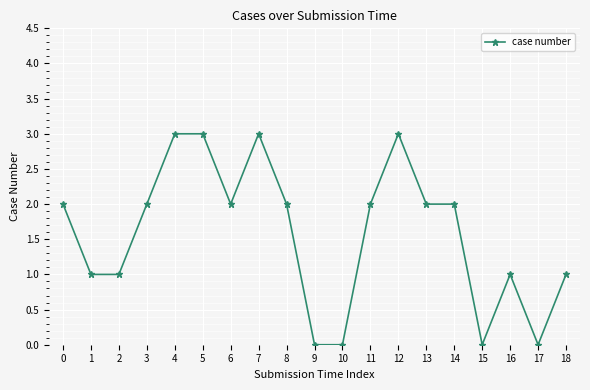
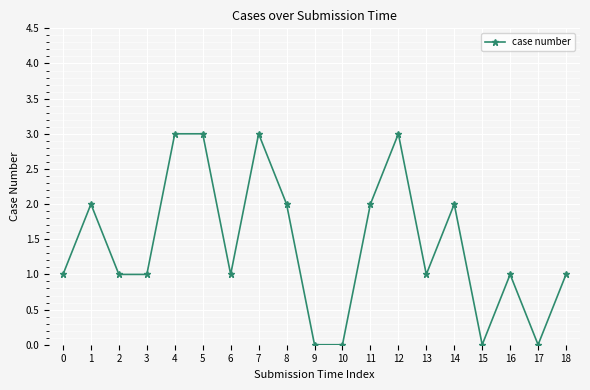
0: 2 -> 1
1: 1 -> 2
3: 2 -> 1
6: 2 -> 1
13: 2 -> 1
